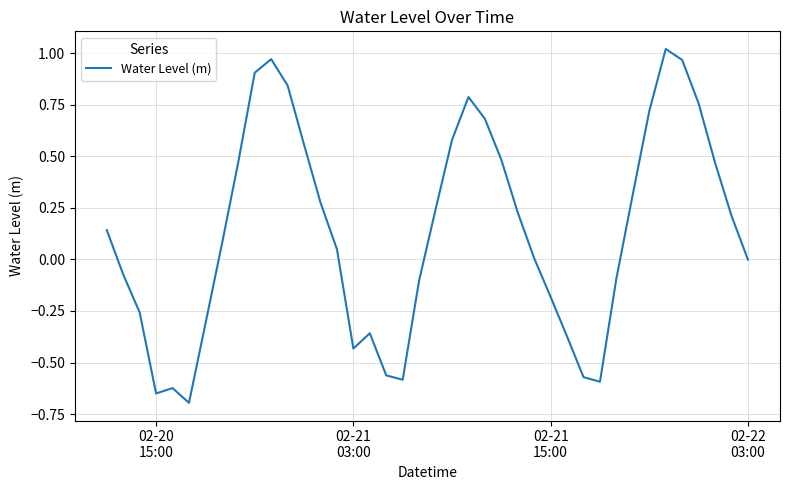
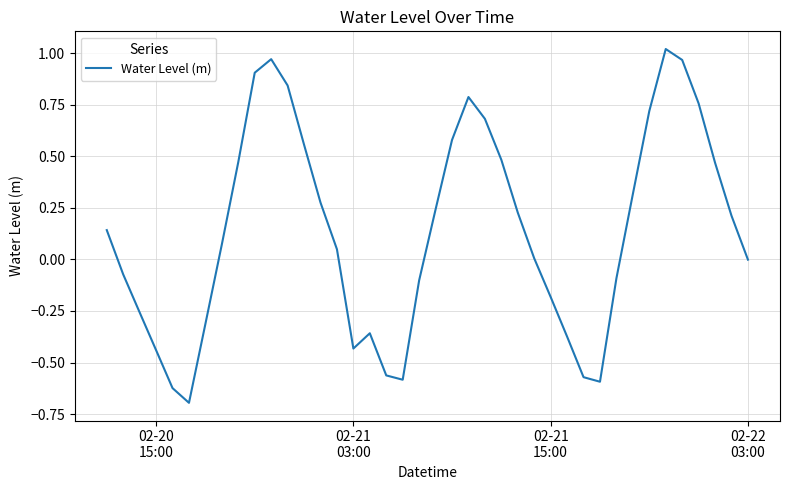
02-20 15:00: -0.65 -> -0.44
